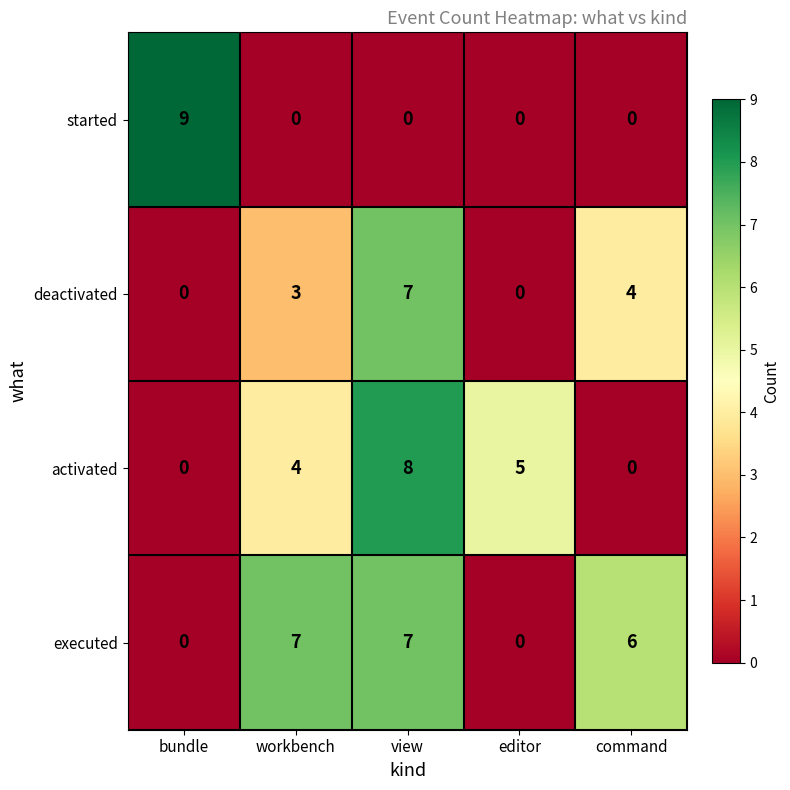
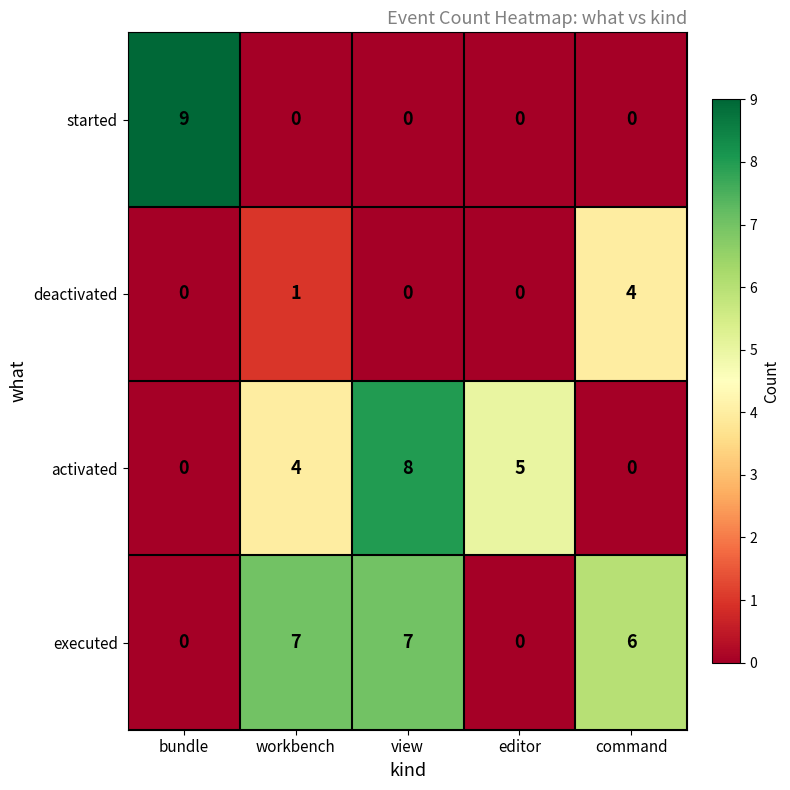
deactivated, workbench: 3 -> 1
deactivated, view: 7 -> 0
